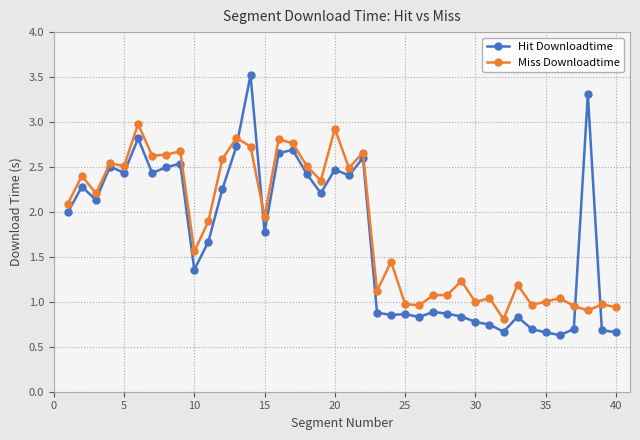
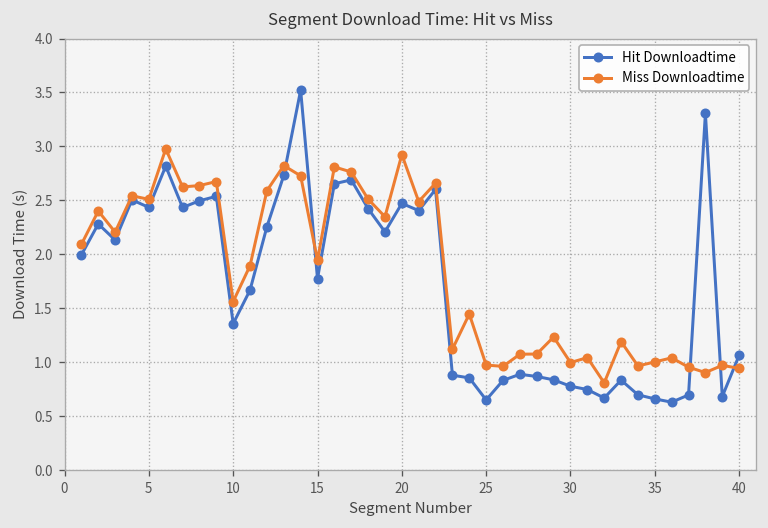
Hit Downloadtime, 25: 0.9 -> 0.7
Hit Downloadtime, 40: 0.7 -> 1.1
